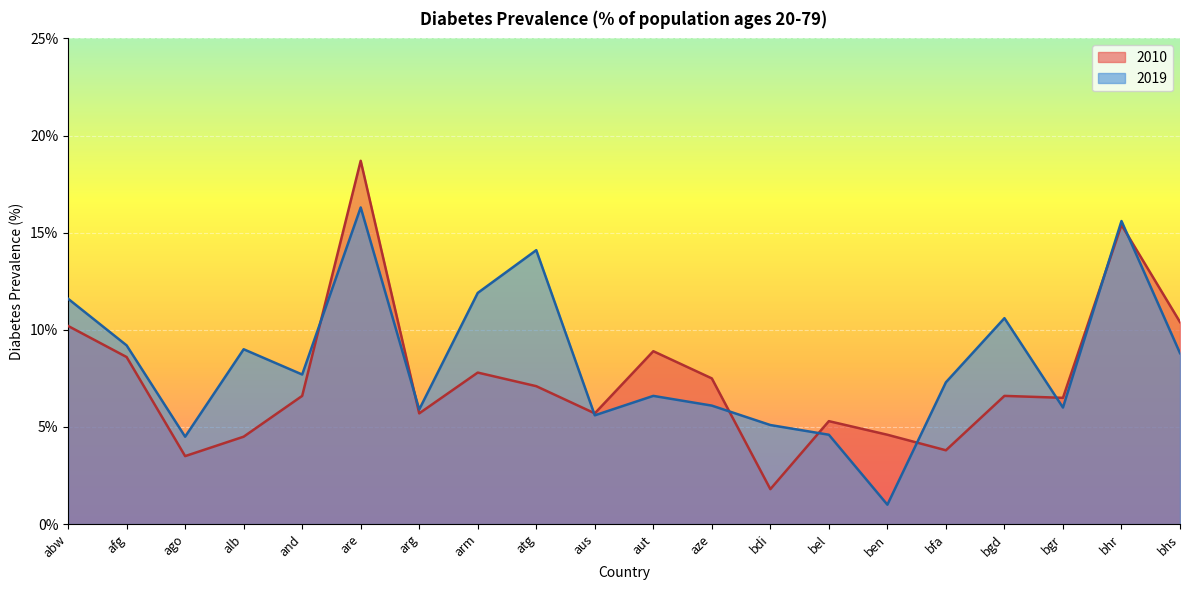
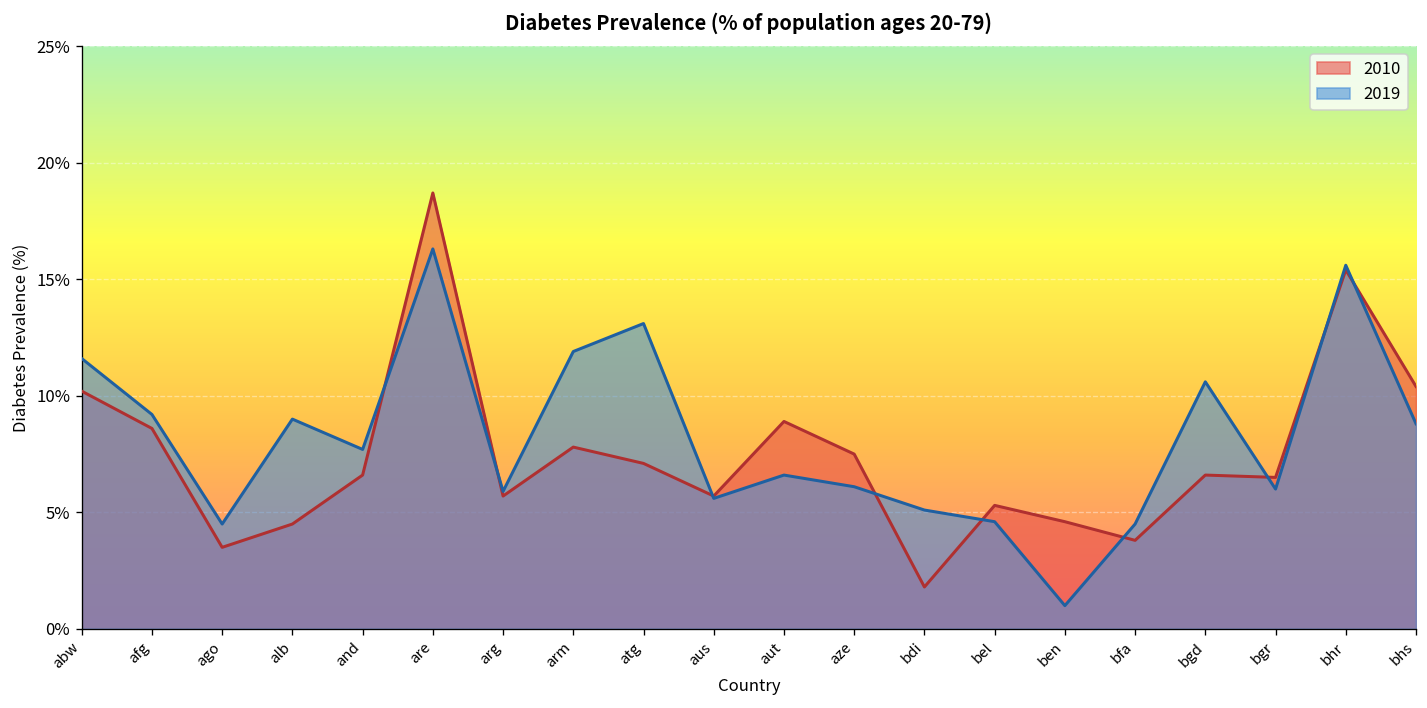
2019, atg: 14.1% -> 13.1%
2019, bfa: 7.3% -> 4.5%
